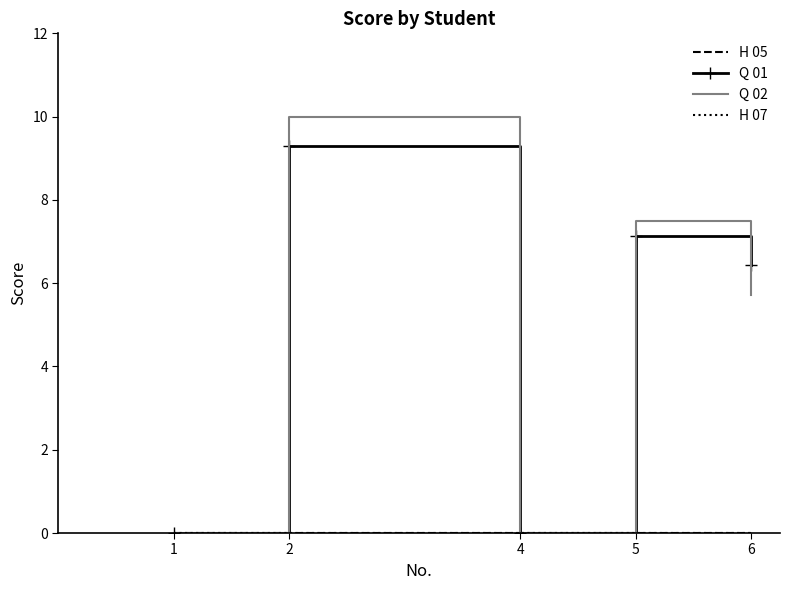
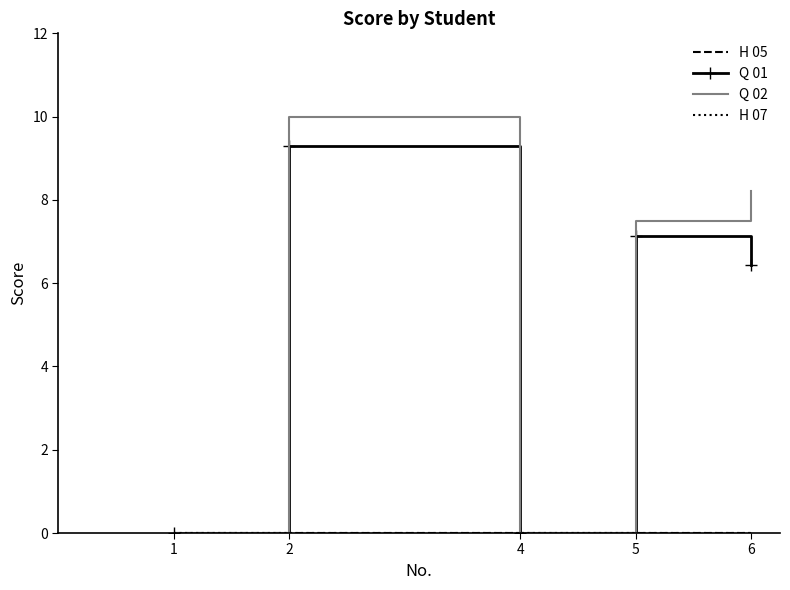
Q 02, 6: 5.7 -> 8.2
